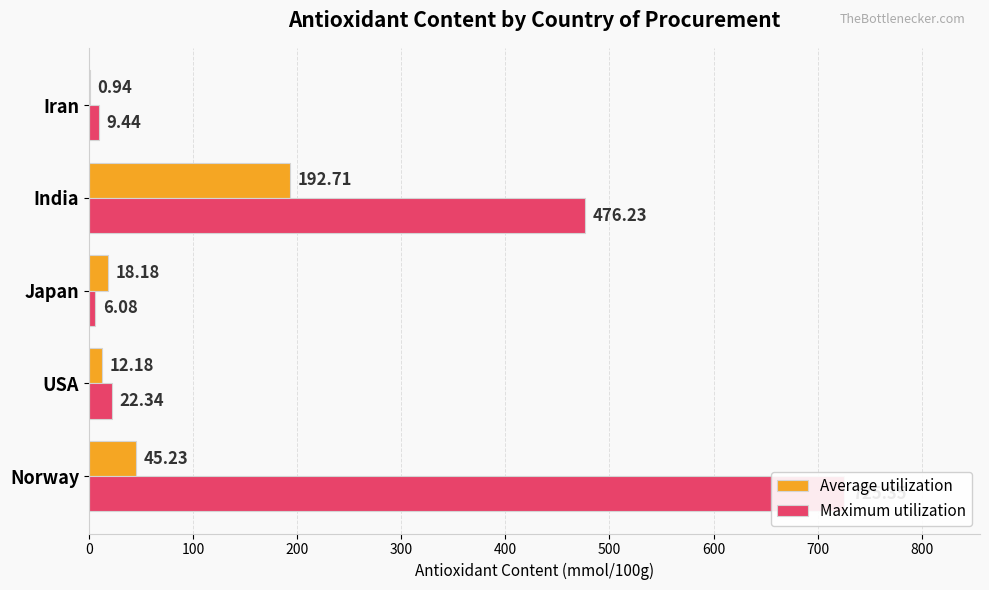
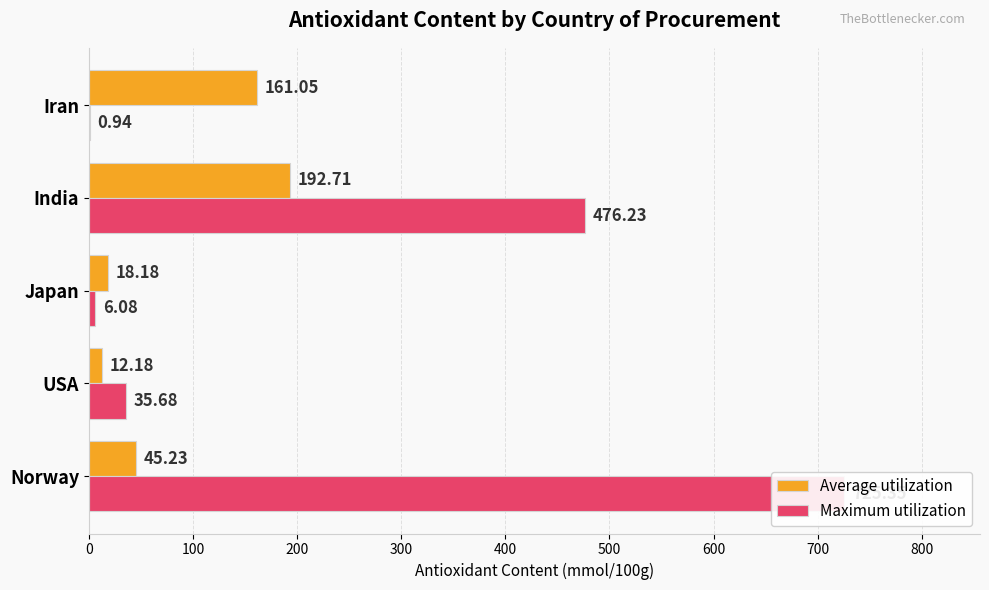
Average utilization, Iran: 0.94 -> 161.05
Maximum utilization, Iran: 9.44 -> 0.94
Maximum utilization, USA: 22.34 -> 35.68
